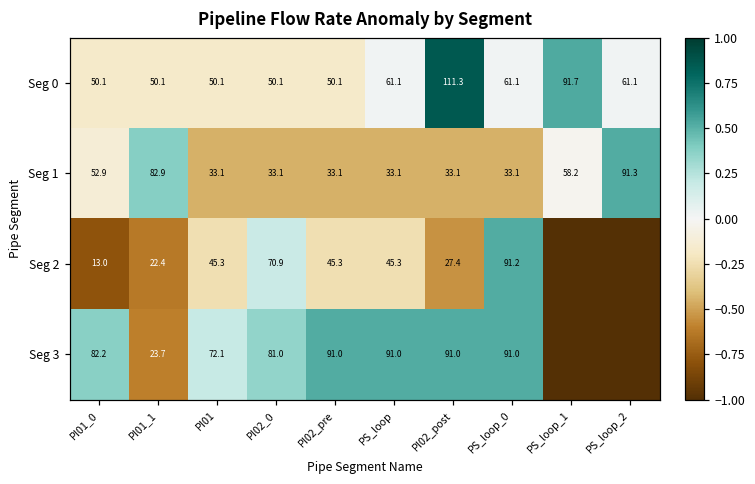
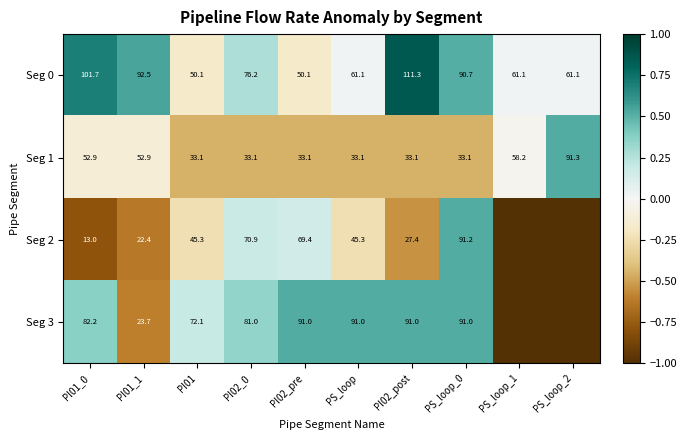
Seg 0, PI01_0: 50.1 -> 101.7
Seg 0, PI01_1: 50.1 -> 92.5
Seg 0, PI02_0: 50.1 -> 76.2
Seg 0, PS_loop_0: 61.1 -> 90.7
Seg 0, PS_loop_1: 91.7 -> 61.1
Seg 1, PI01_1: 82.9 -> 52.9
Seg 2, PI02_pre: 45.3 -> 69.4
